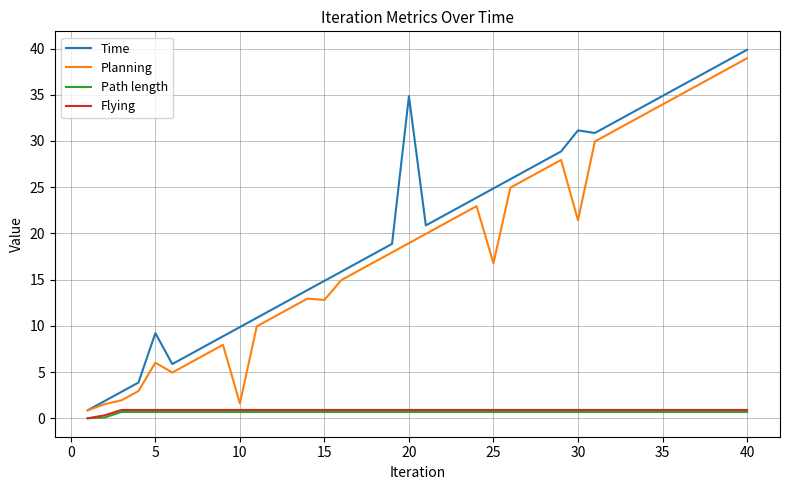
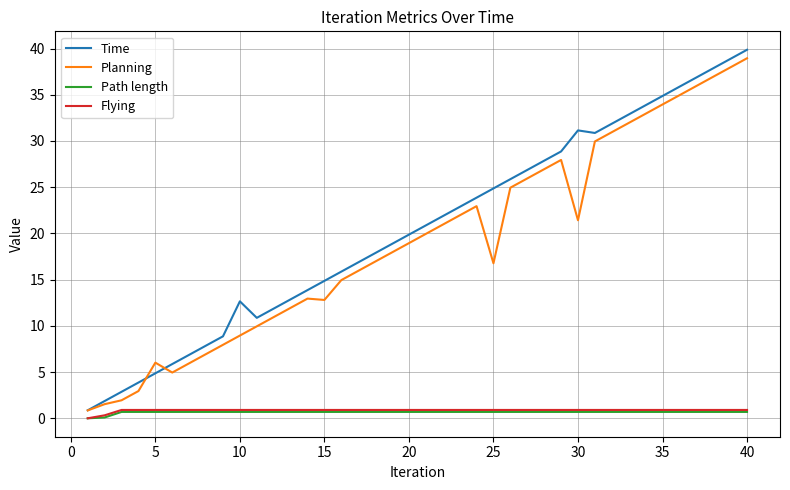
Time, 5: 9 -> 5
Time, 10: 10 -> 13
Planning, 10: 2 -> 9
Time, 20: 35 -> 20
